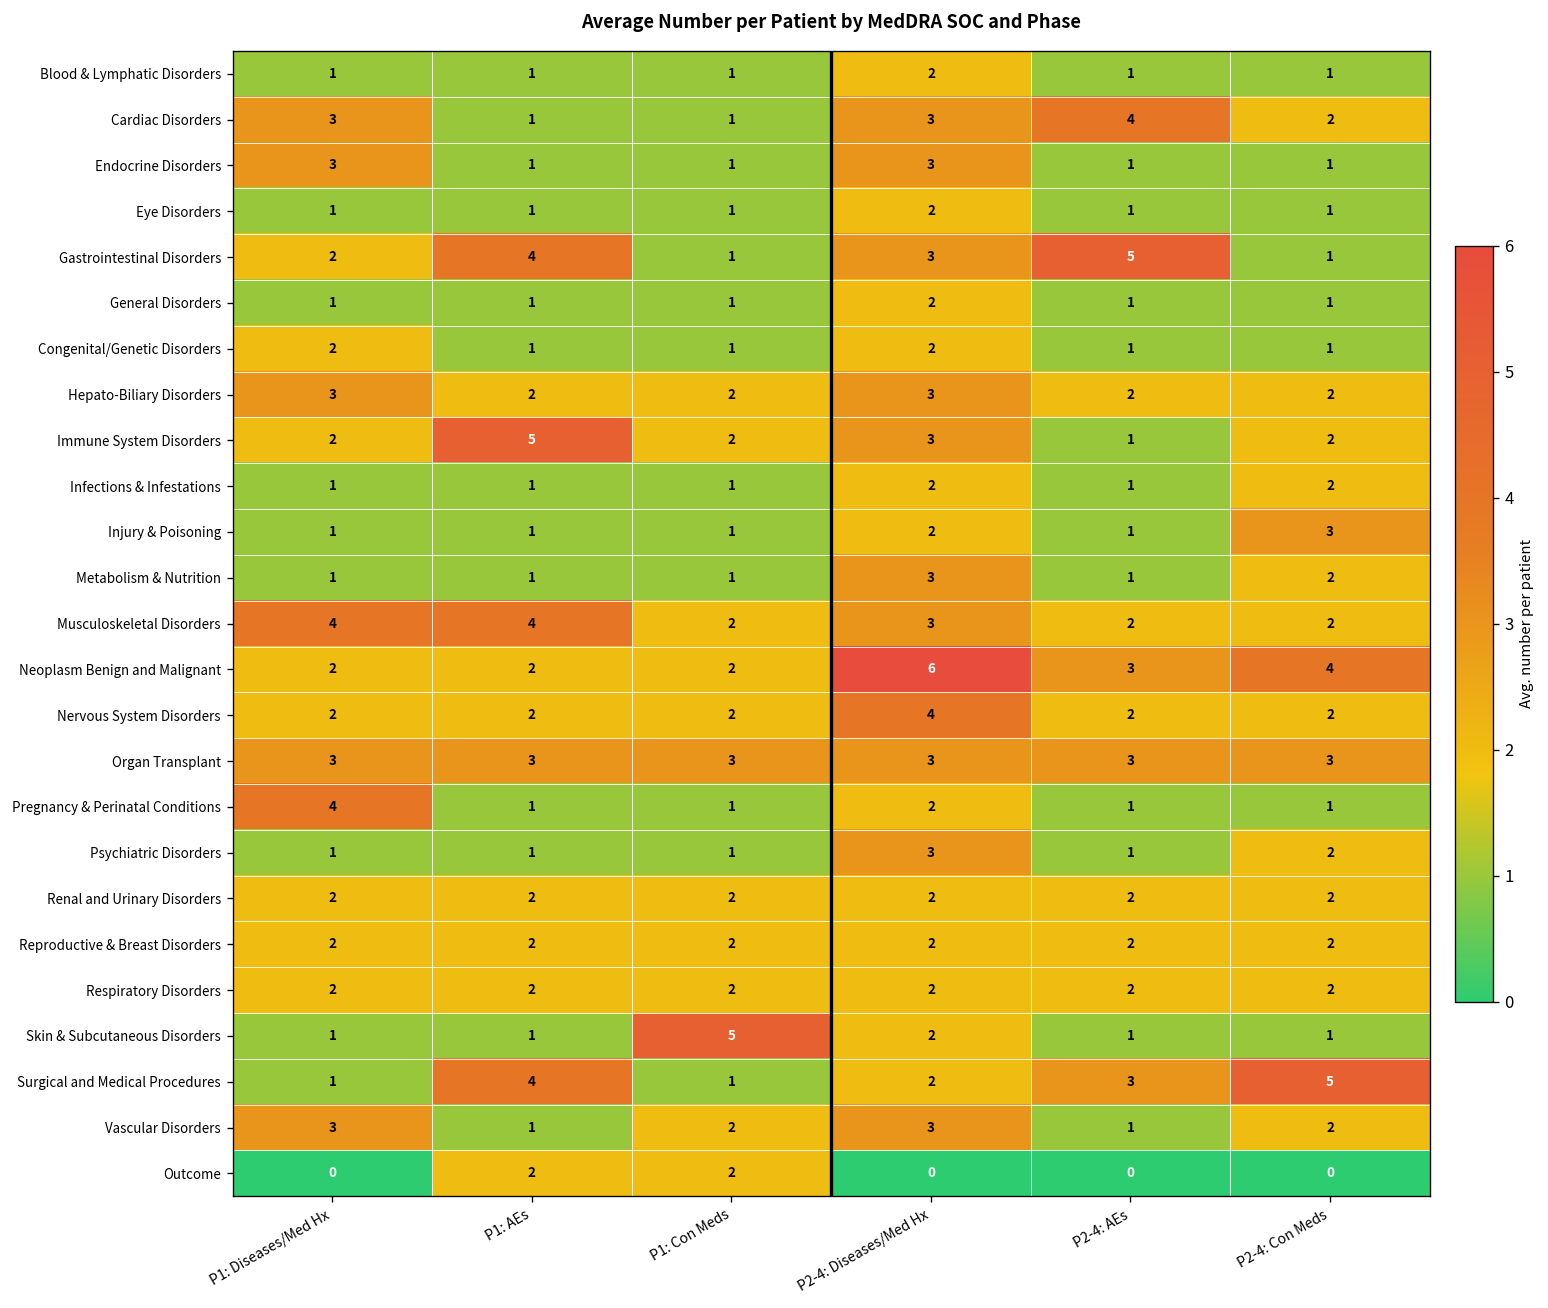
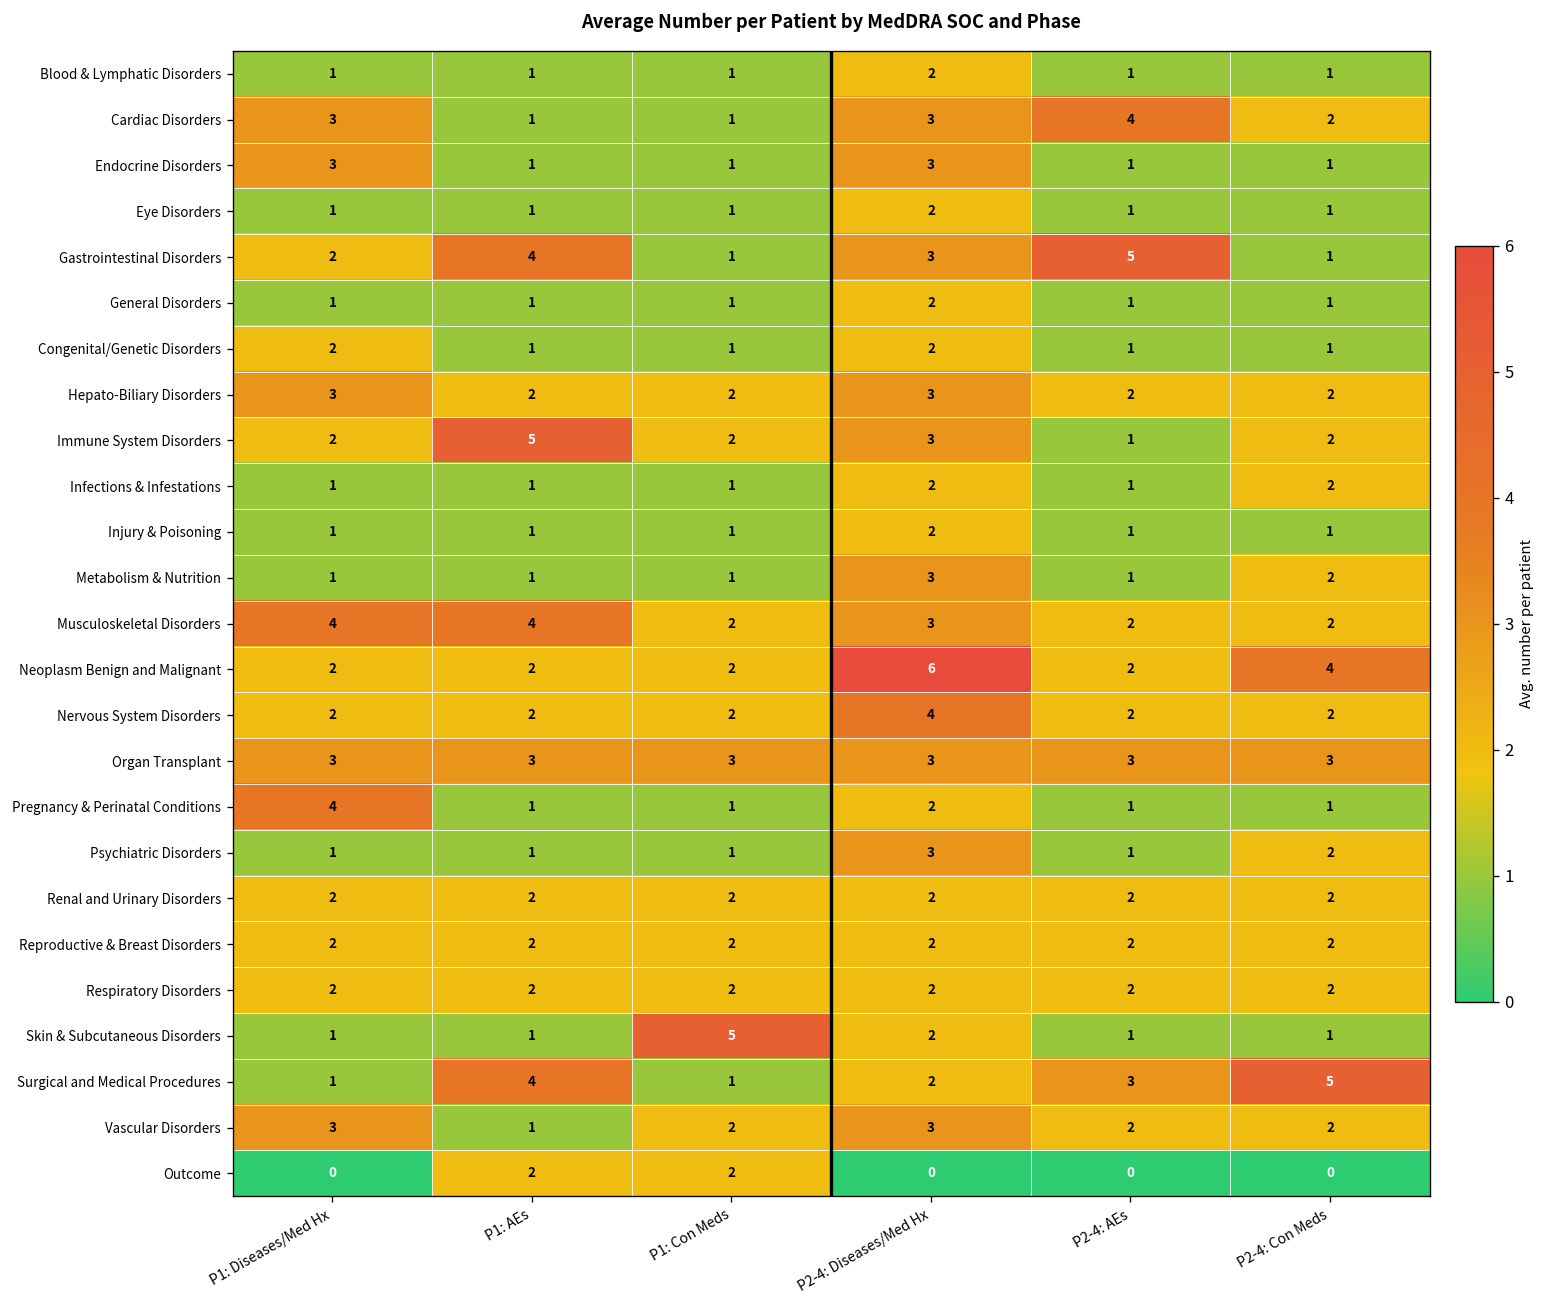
Injury & Poisoning, P2-4: Con Meds: 3 -> 1
Neoplasm Benign and Malignant, P2-4: AEs: 3 -> 2
Vascular Disorders, P2-4: AEs: 1 -> 2
